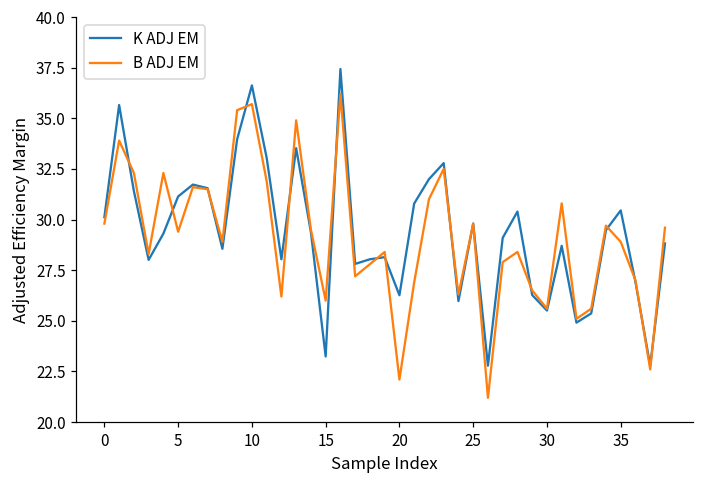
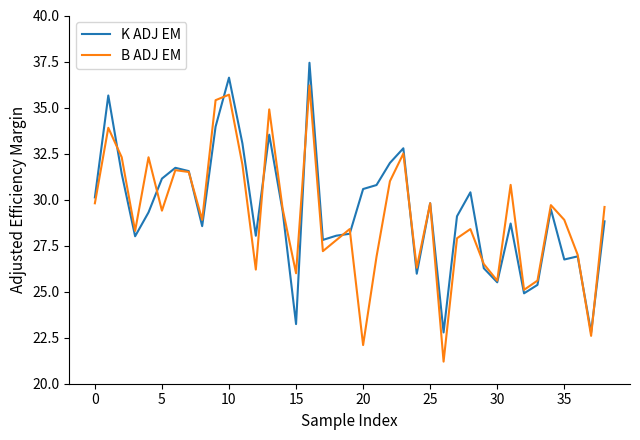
K ADJ EM, 20: 26.3 -> 30.6
K ADJ EM, 35: 30.5 -> 26.7
